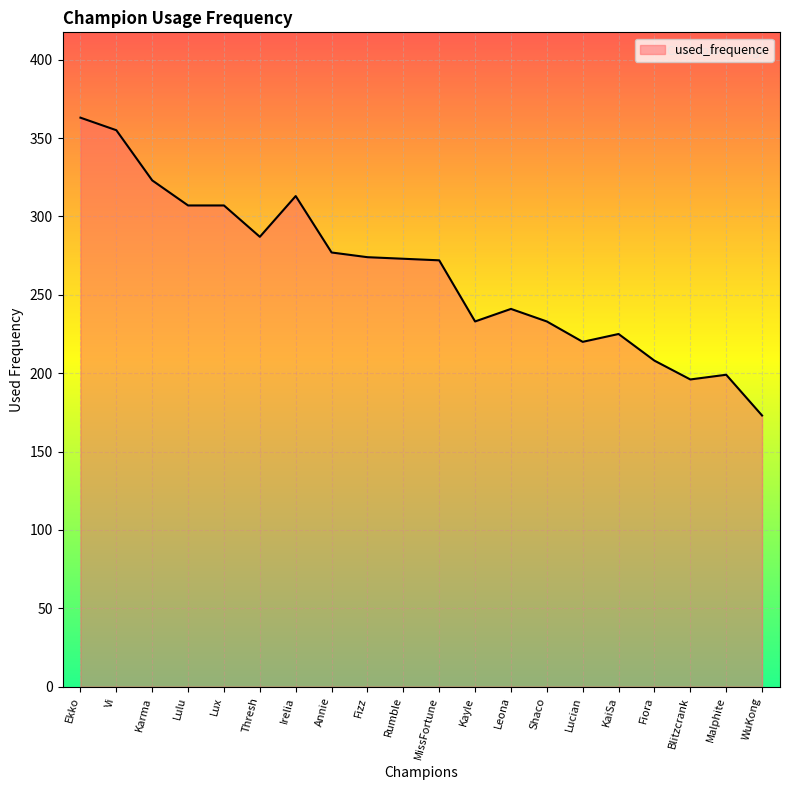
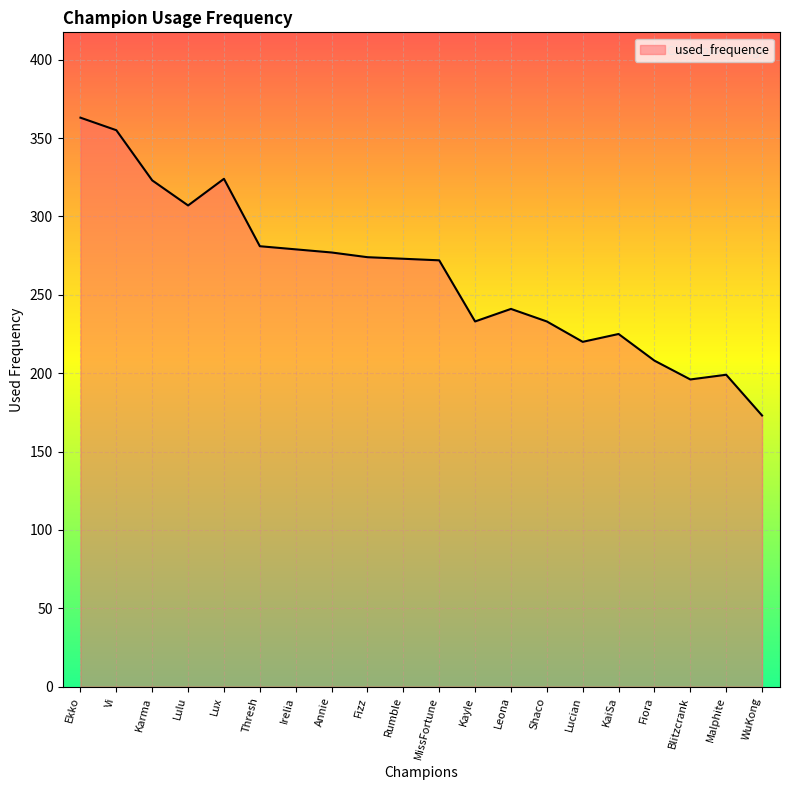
Lux: 307 -> 324
Thresh: 287 -> 281
Irelia: 313 -> 279
